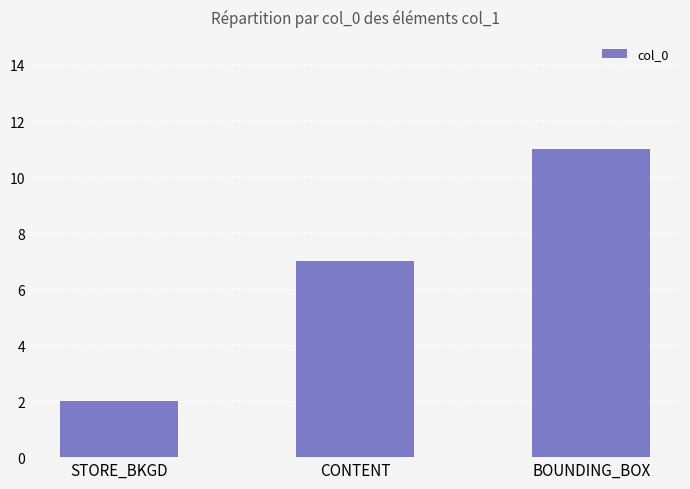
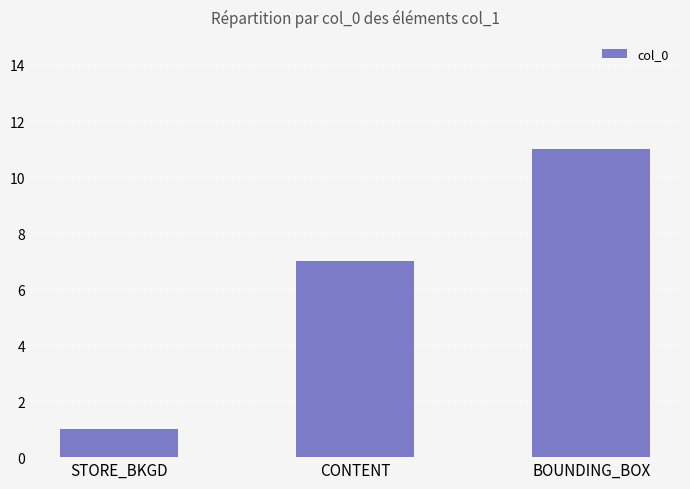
STORE_BKGD: 2 -> 1
